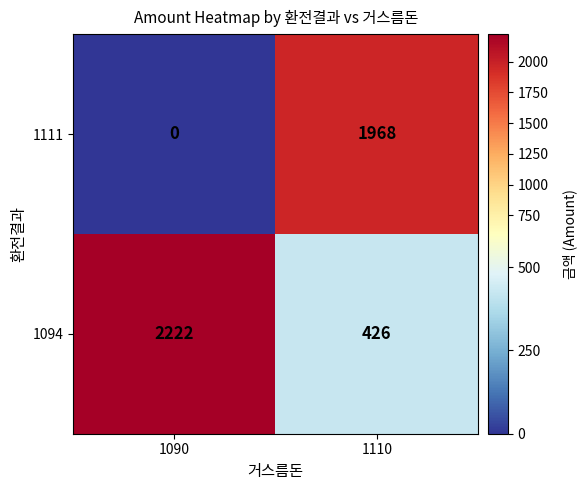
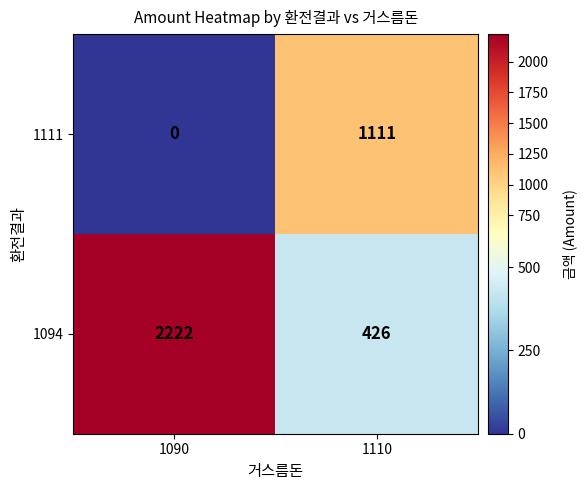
1111, 1110: 1968 -> 1111
